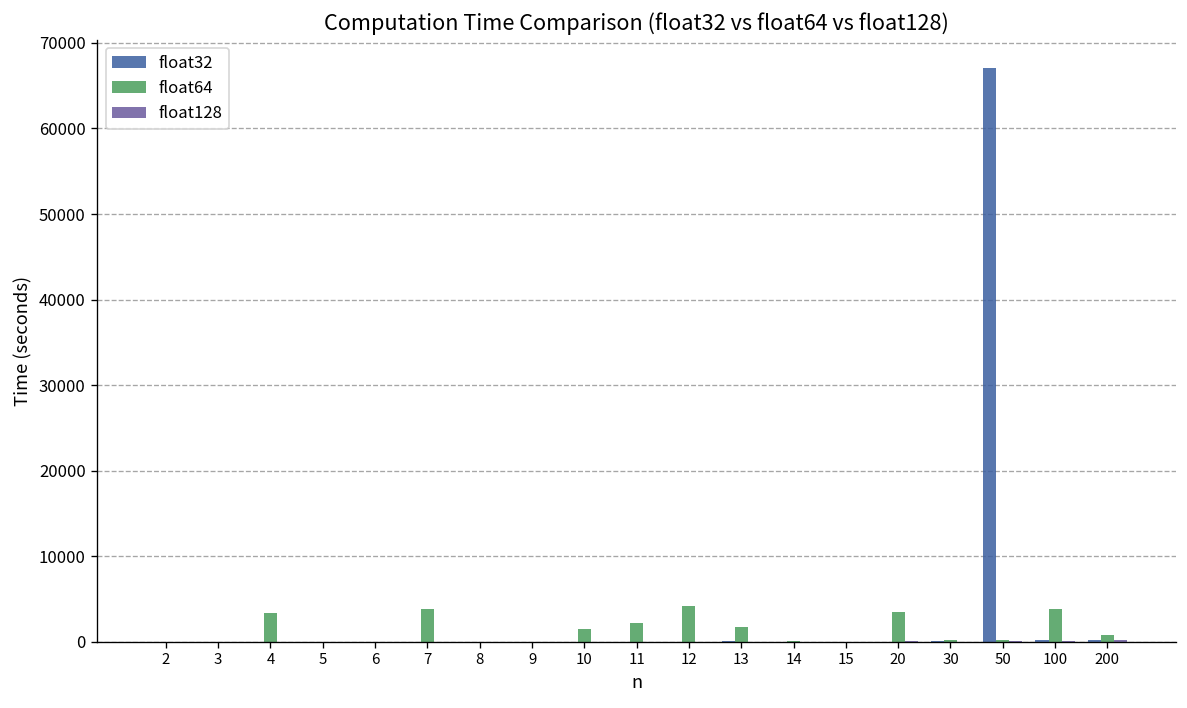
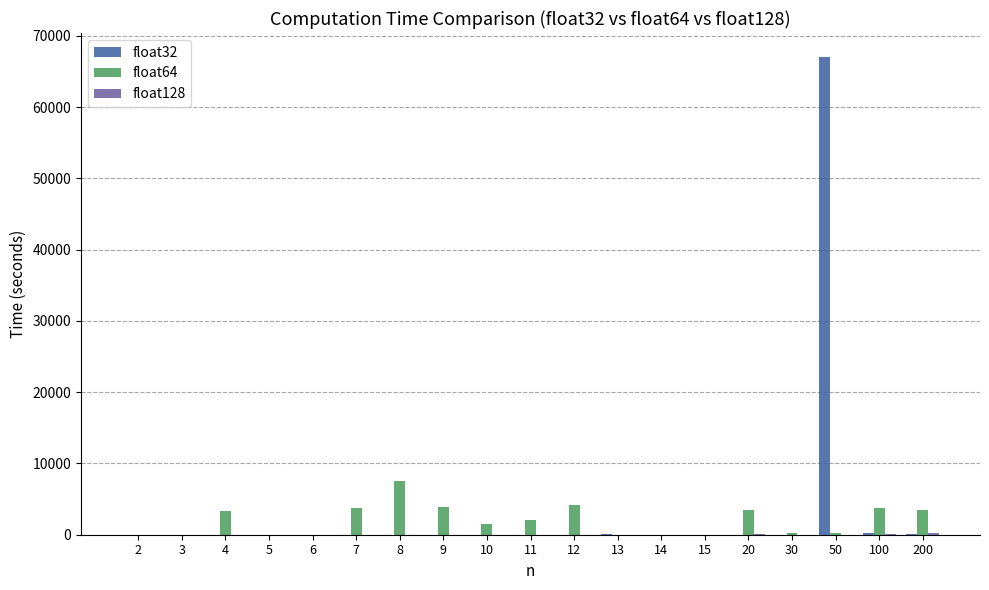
float64, 8: 0 -> 8000
float64, 9: 0 -> 4000
float64, 13: 2000 -> 0
float64, 200: 1000 -> 3000
